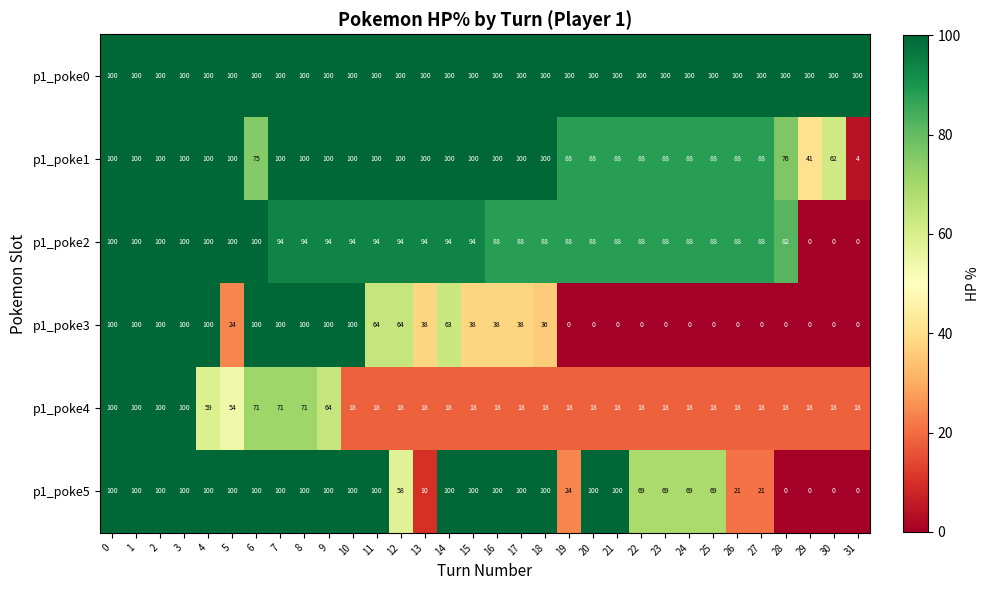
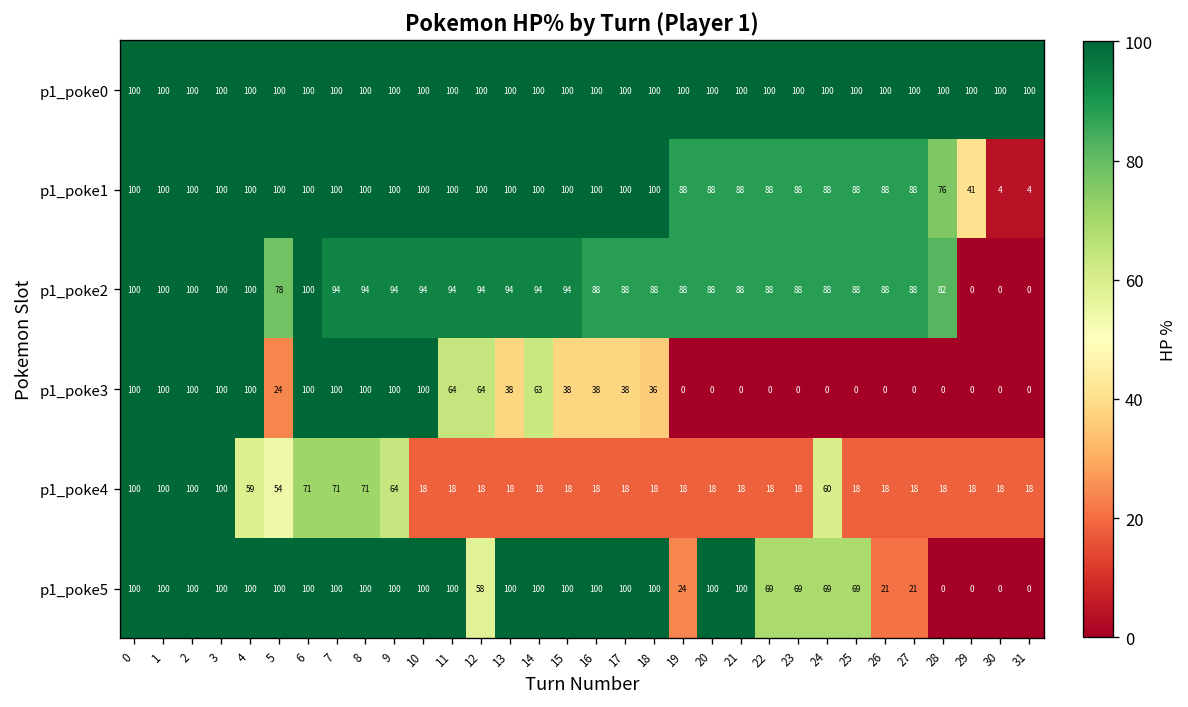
p1_poke1, 6: 75 -> 100
p1_poke1, 30: 62 -> 4
p1_poke2, 5: 100 -> 78
p1_poke4, 24: 18 -> 60
p1_poke5, 13: 10 -> 100
